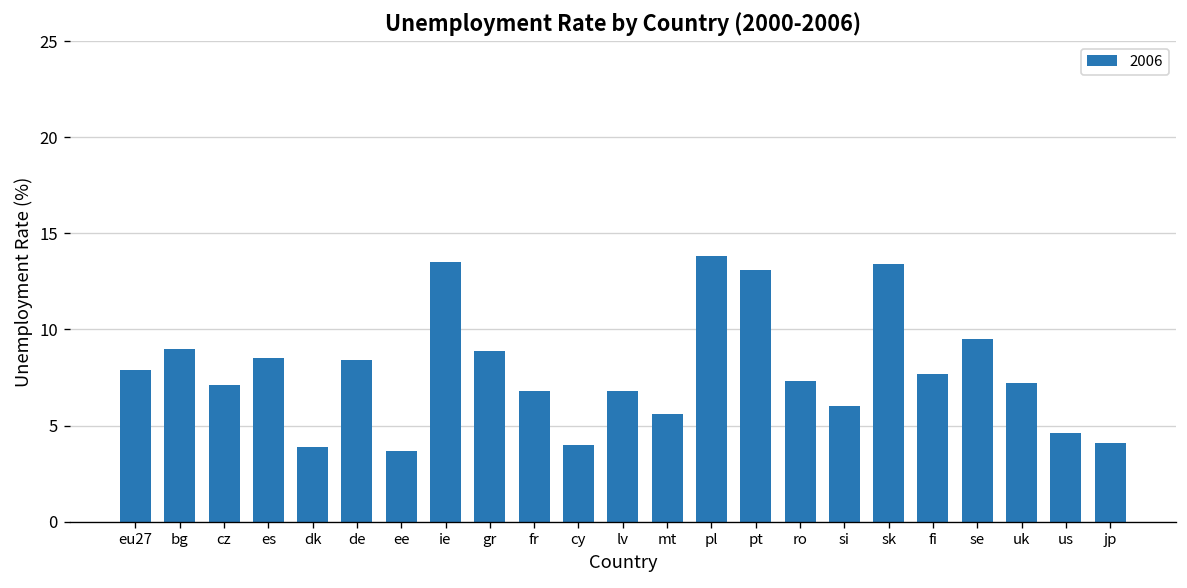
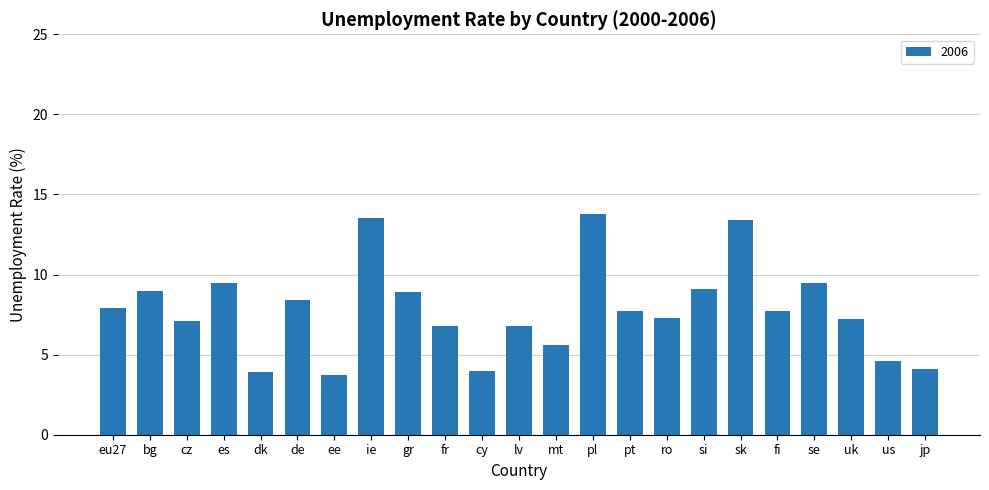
es: 8.5 -> 9.5
pt: 13.1 -> 7.7
si: 6.0 -> 9.1
